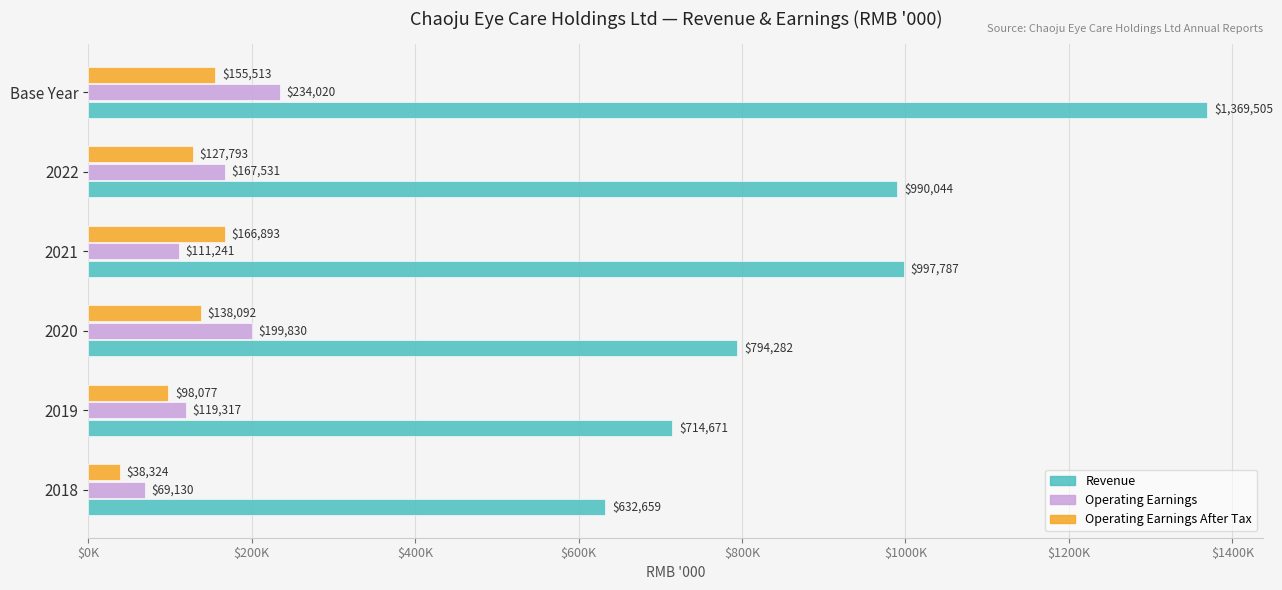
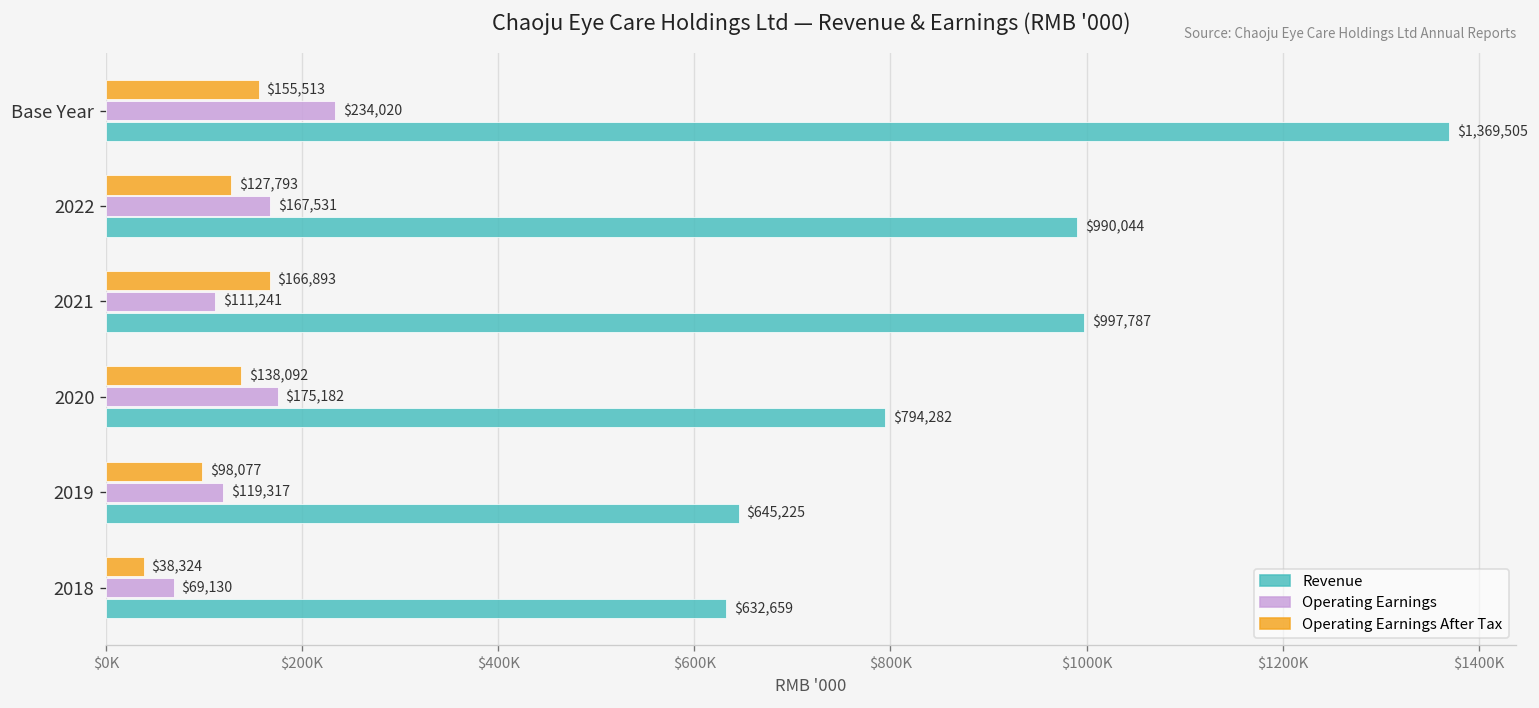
Operating Earnings, 2020: $199,830 -> $175,182
Revenue, 2019: $714,671 -> $645,225
